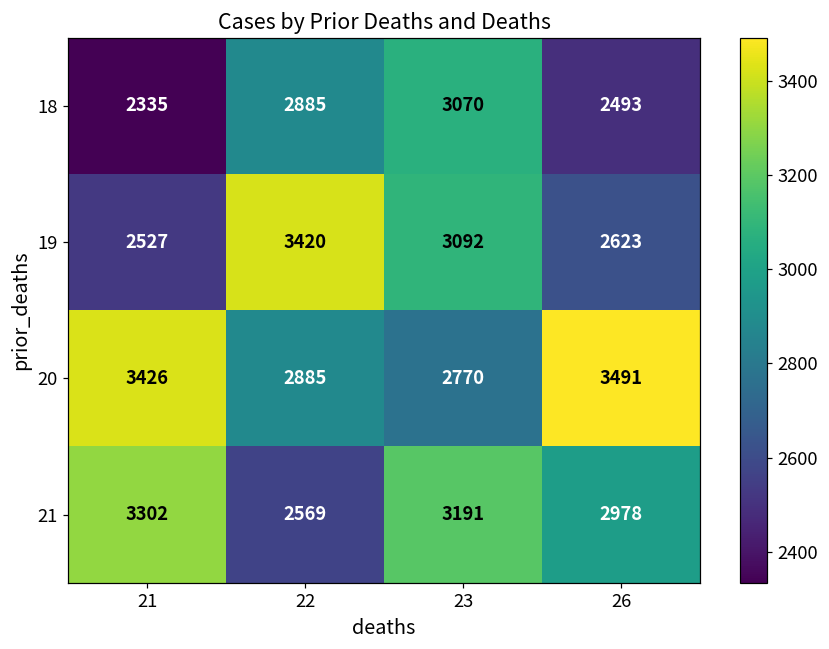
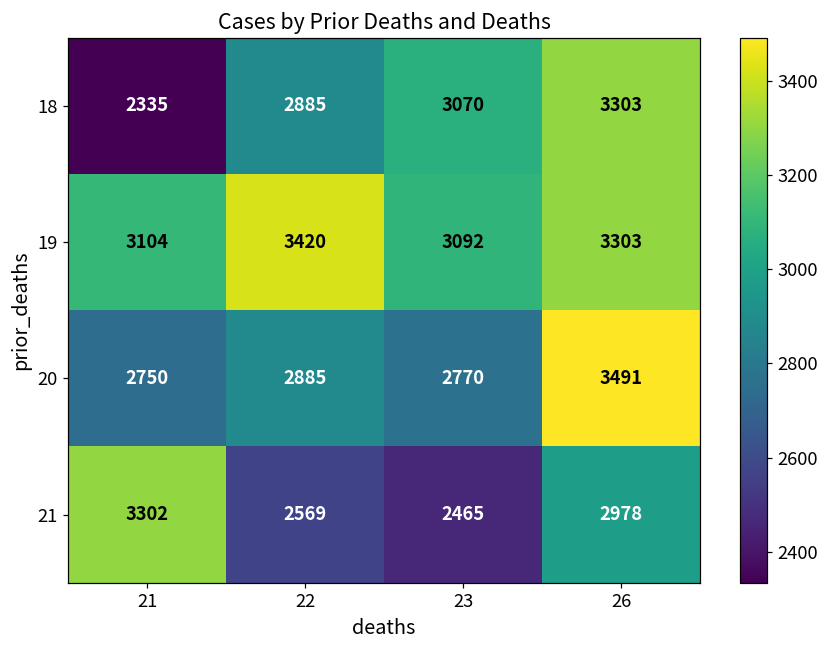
18, 26: 2493 -> 3303
19, 21: 2527 -> 3104
19, 26: 2623 -> 3303
20, 21: 3426 -> 2750
21, 23: 3191 -> 2465
